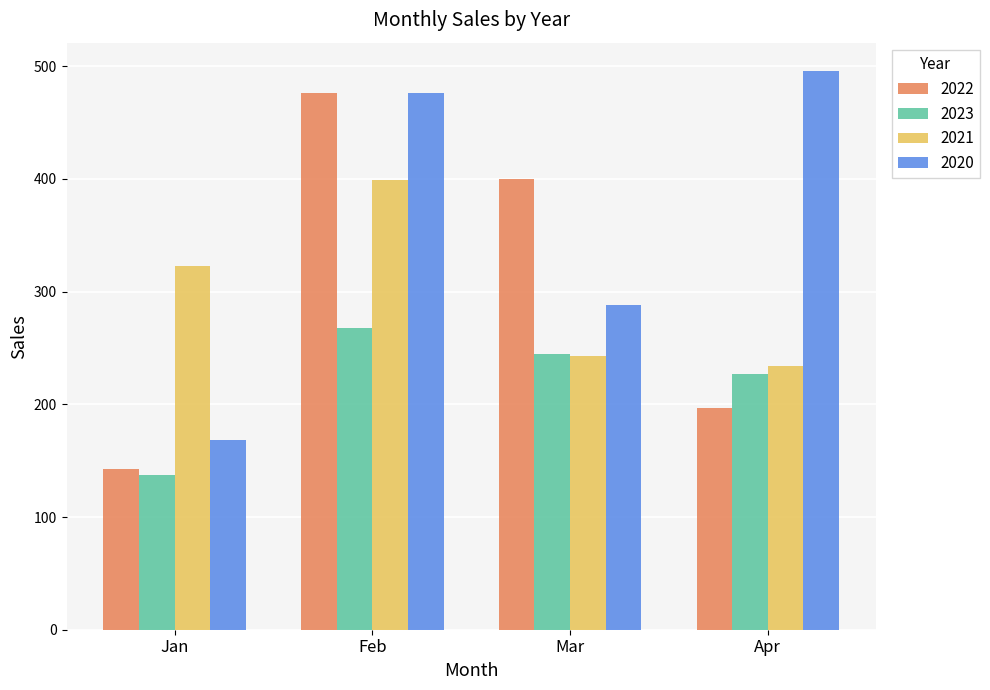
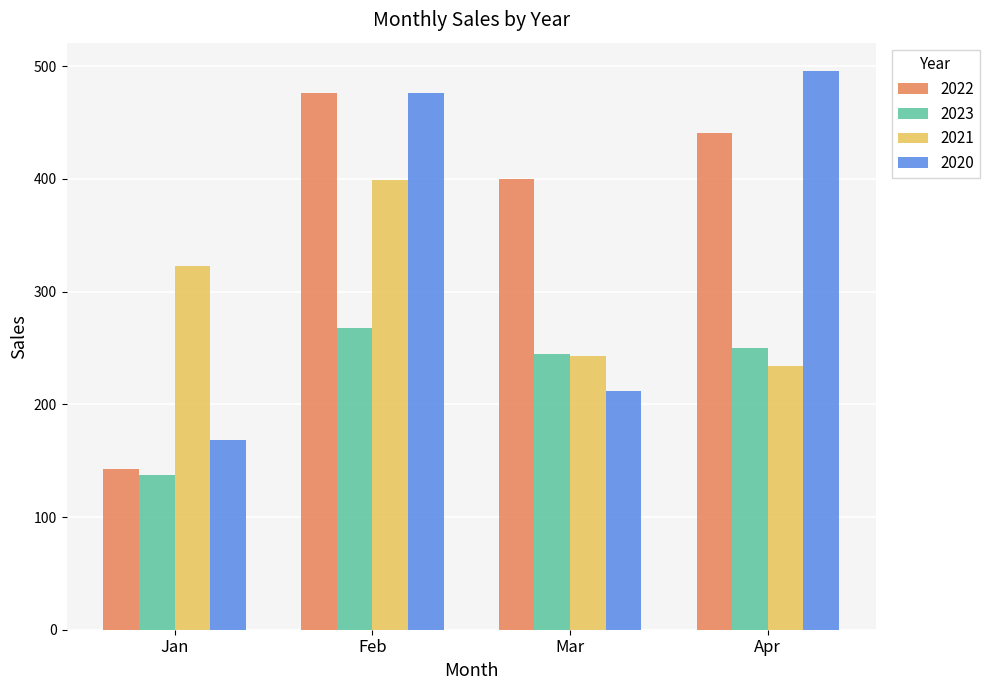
2020, Mar: 288 -> 212
2022, Apr: 197 -> 441
2023, Apr: 227 -> 250
